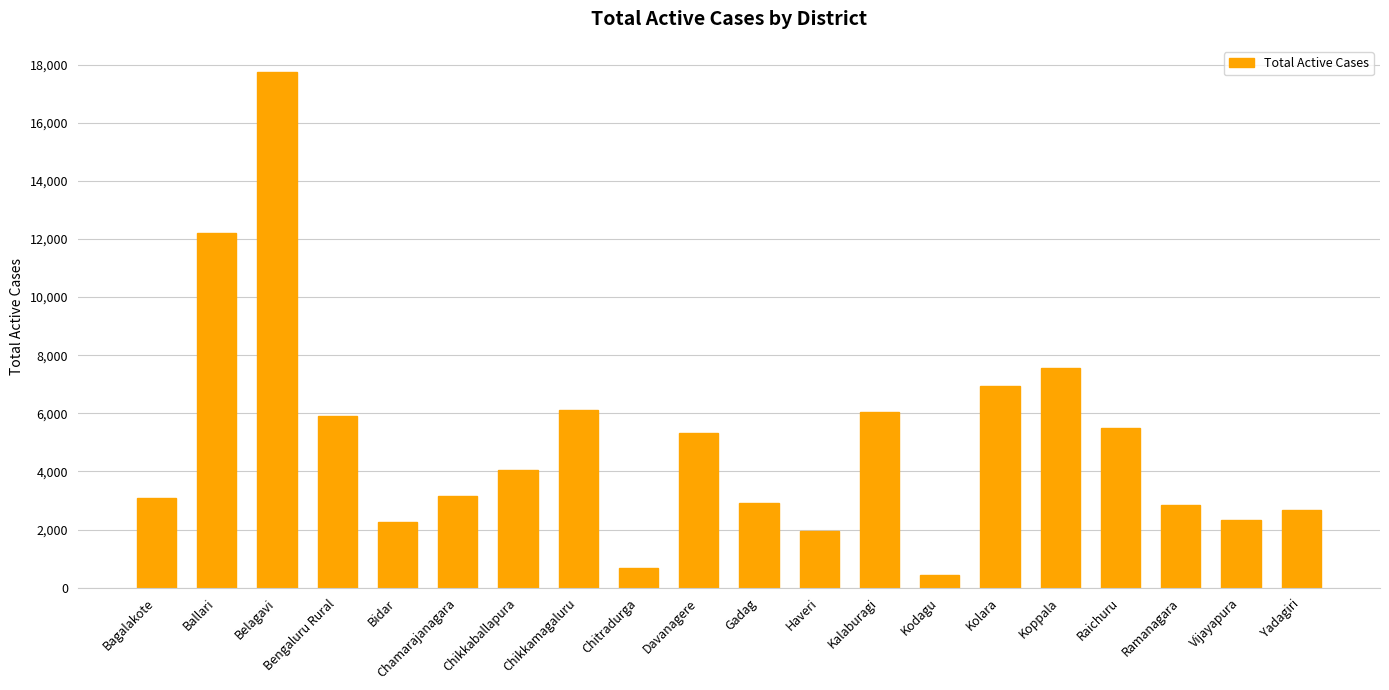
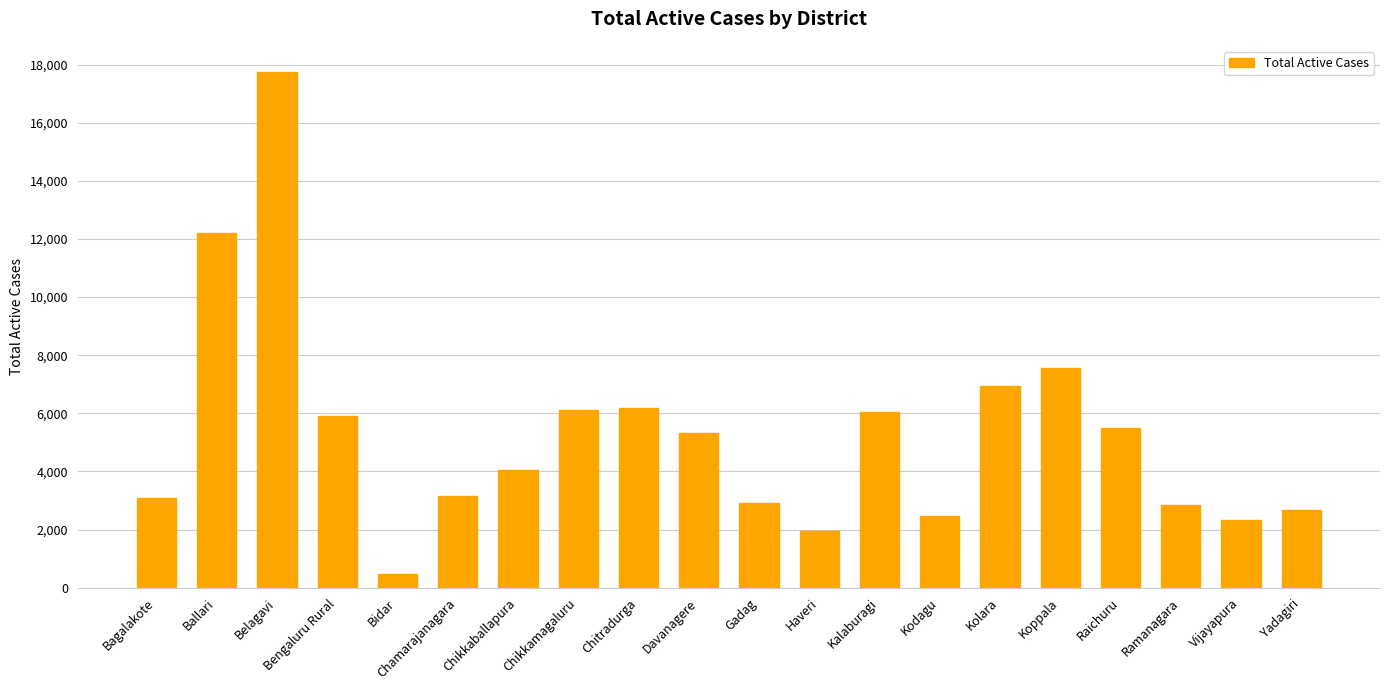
Bidar: 2,300 -> 500
Chitradurga: 700 -> 6,200
Kodagu: 400 -> 2,500
